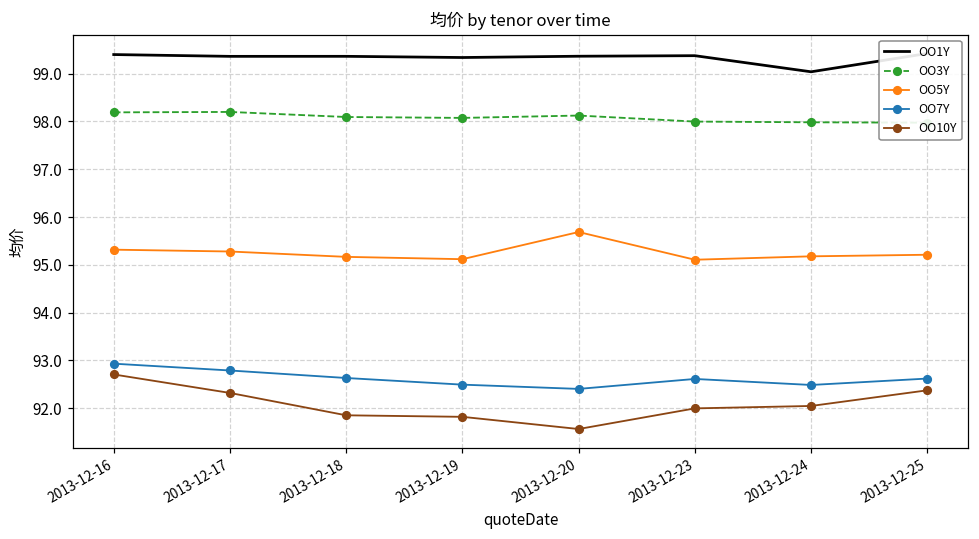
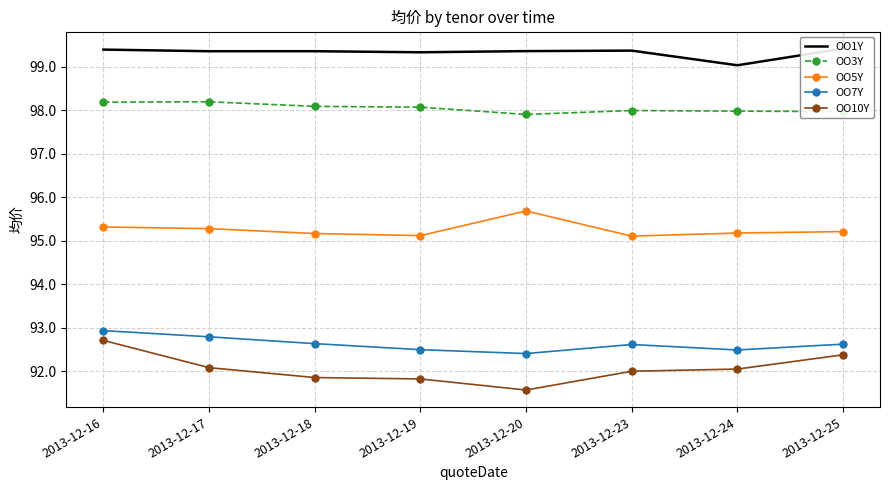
OO10Y, 2013-12-17: 92.3 -> 92.1
OO3Y, 2013-12-20: 98.1 -> 97.9
